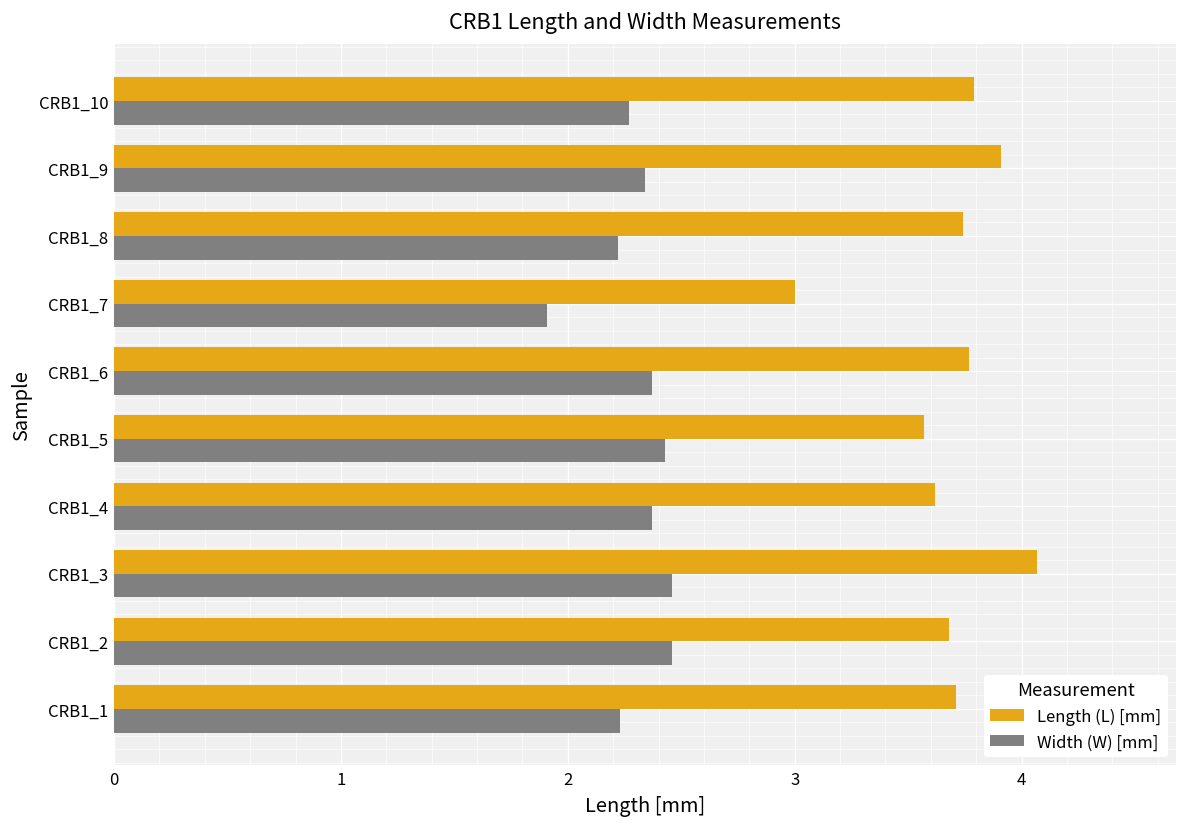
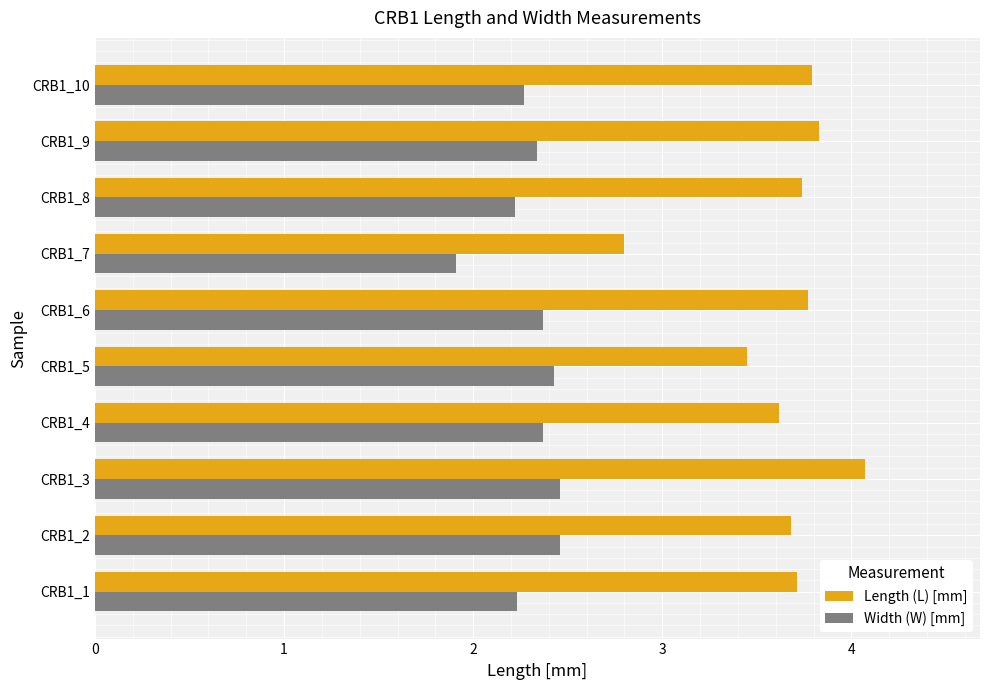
Length (L) [mm], CRB1_9: 3.91 -> 3.83
Length (L) [mm], CRB1_7: 3.0 -> 2.8
Length (L) [mm], CRB1_5: 3.57 -> 3.45
